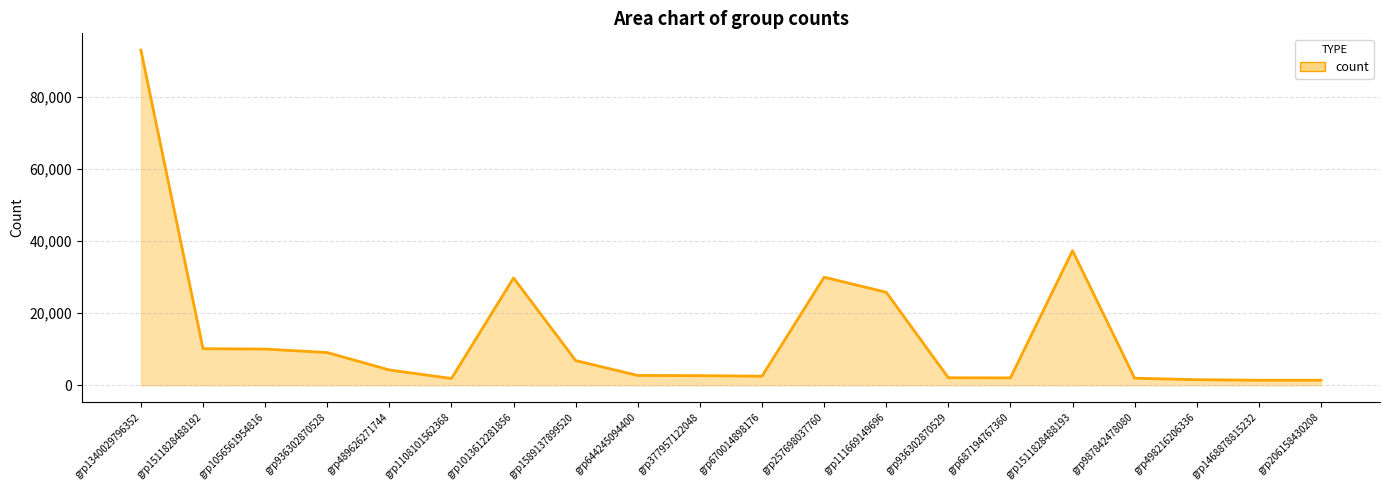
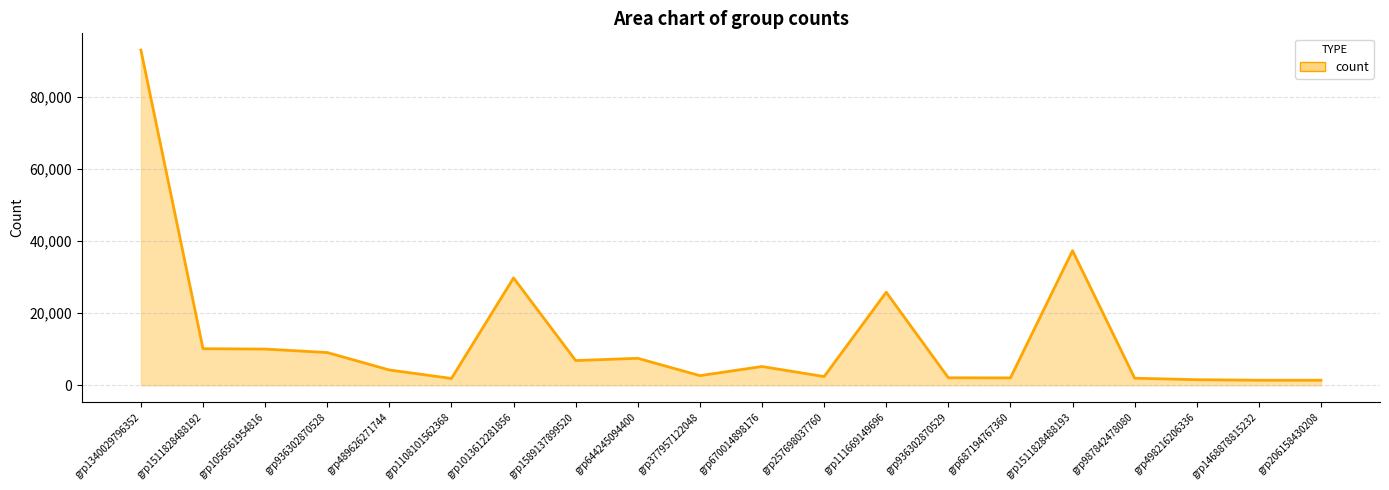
grp644245094400: 3,000 -> 7,000
grp670014898176: 3,000 -> 5,000
grp257698037760: 30,000 -> 2,000
